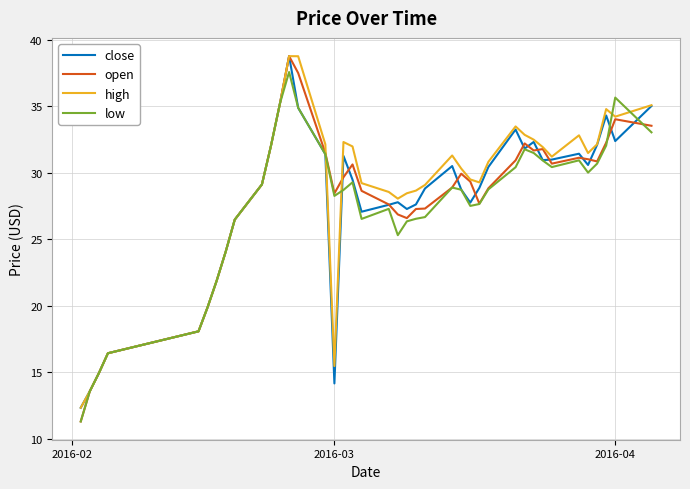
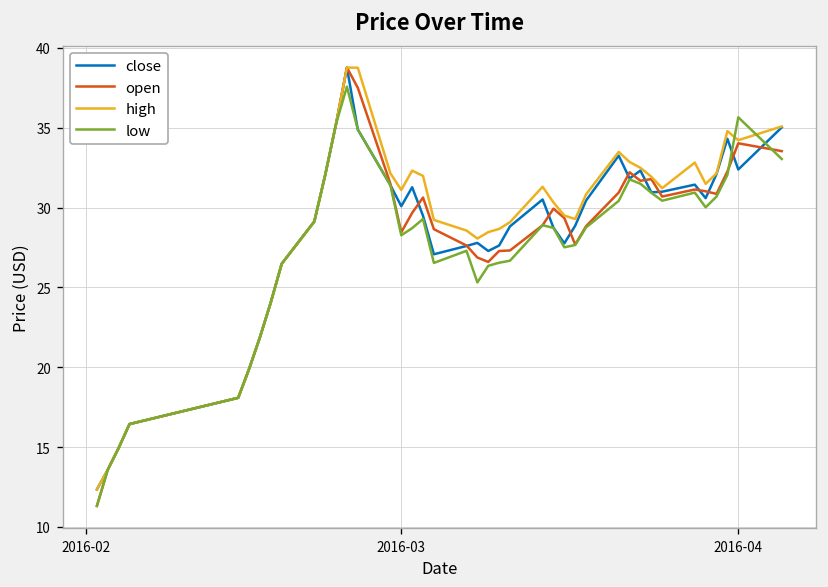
close, 2016-03: 14.2 -> 30.1
high, 2016-03: 15.5 -> 31.1
